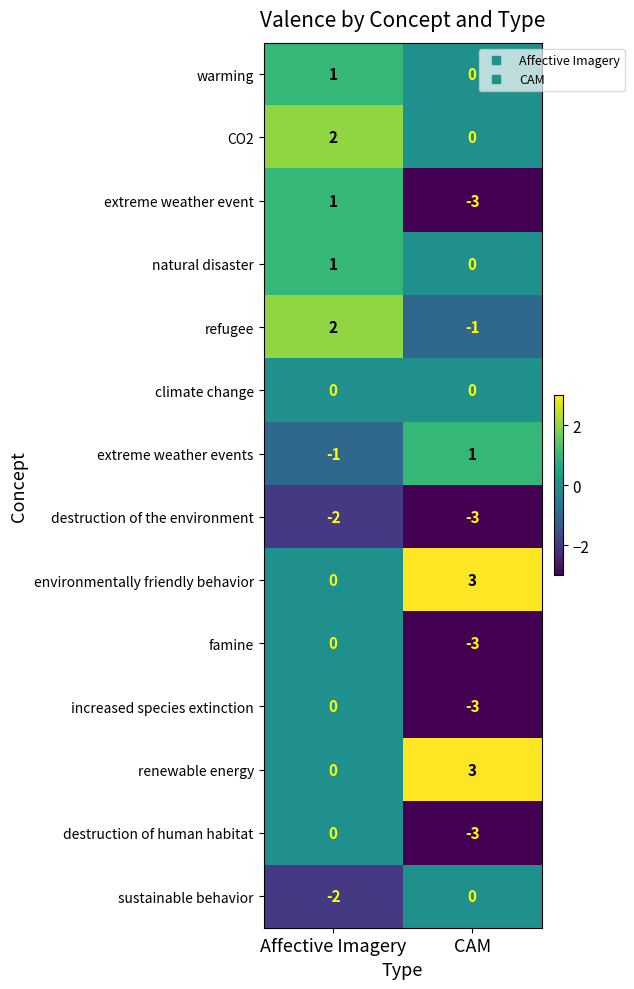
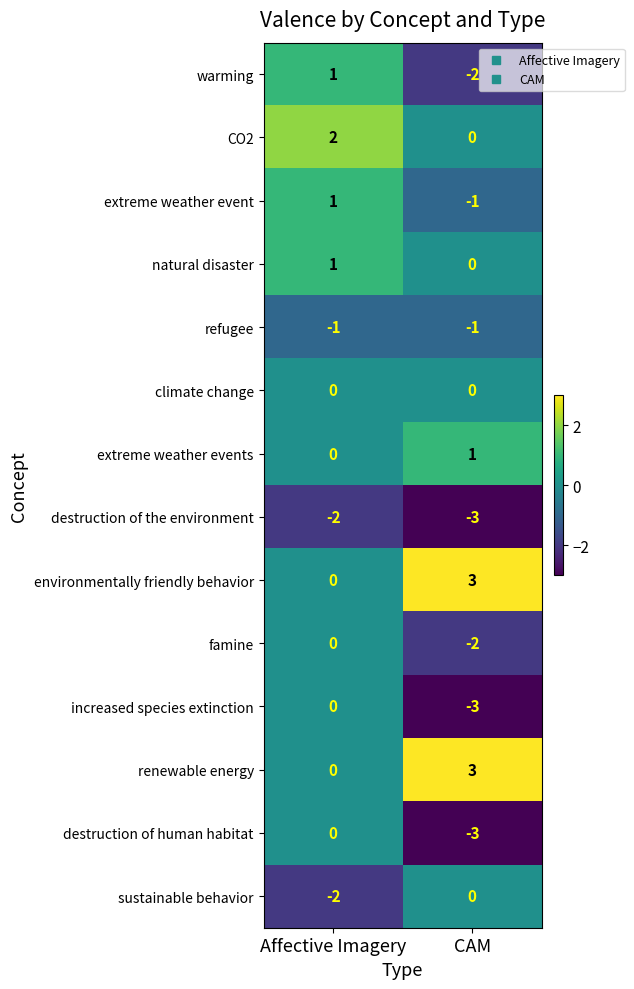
warming, CAM: 0 -> -2
extreme weather event, CAM: -3 -> -1
refugee, Affective Imagery: 2 -> -1
extreme weather events, Affective Imagery: -1 -> 0
famine, CAM: -3 -> -2
